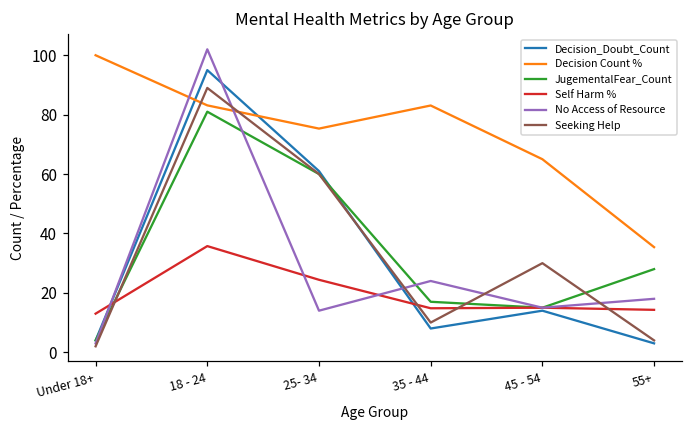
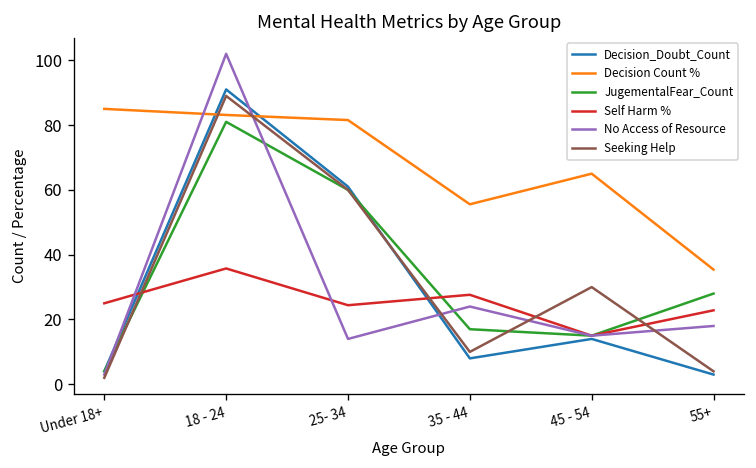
Decision Count %, Under 18+: 100 -> 85
Self Harm %, Under 18+: 13 -> 25
Decision_Doubt_Count, 18 - 24: 95 -> 91
Decision Count %, 25- 34: 75 -> 82
Decision Count %, 35 - 44: 83 -> 56
Self Harm %, 35 - 44: 15 -> 28
Self Harm %, 55+: 14 -> 23
